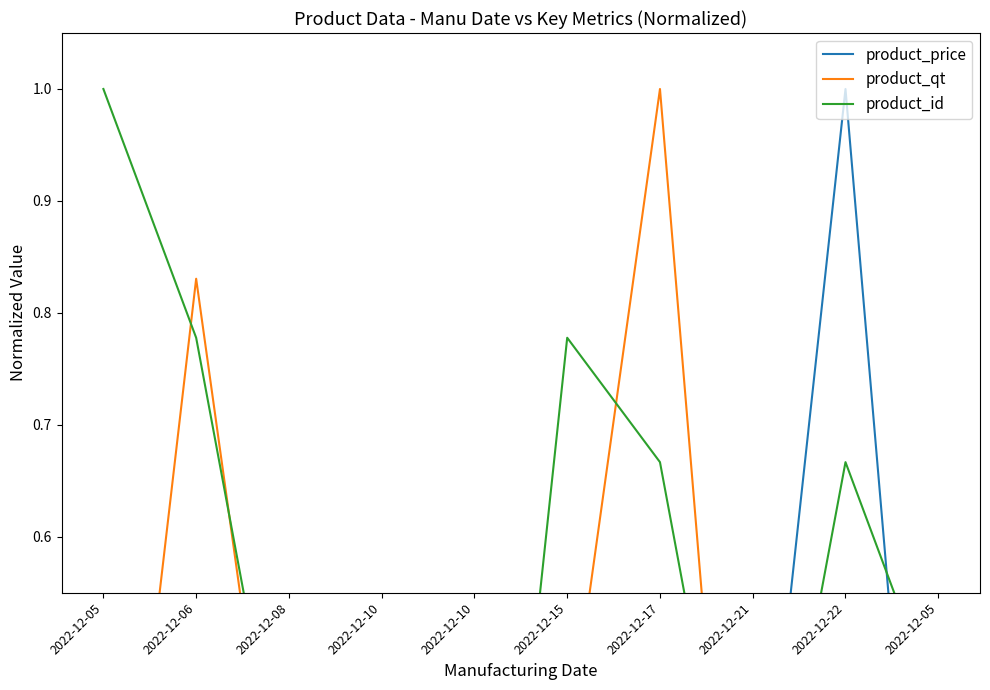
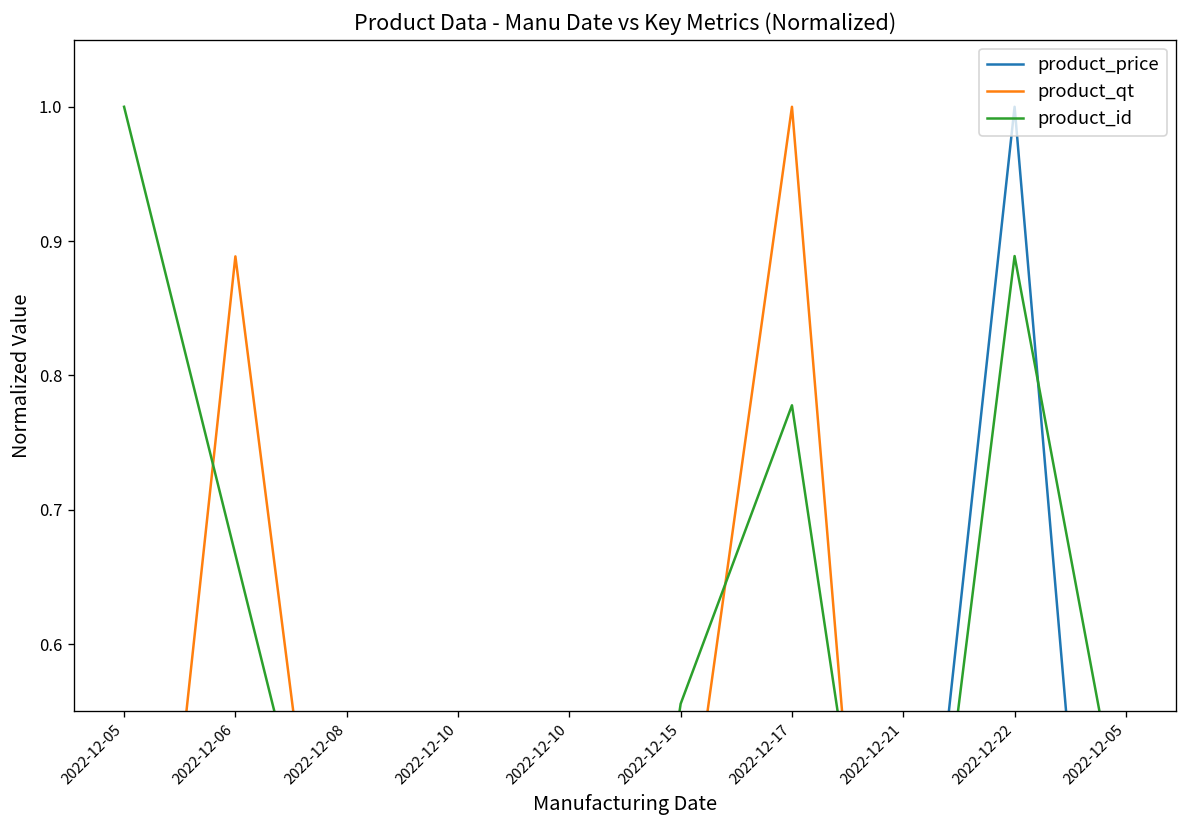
product_qt, 2022-12-06: 0.831 -> 0.889
product_id, 2022-12-06: 0.778 -> 0.667
product_id, 2022-12-15: 0.778 -> 0.556
product_id, 2022-12-17: 0.667 -> 0.778
product_id, 2022-12-22: 0.667 -> 0.889
